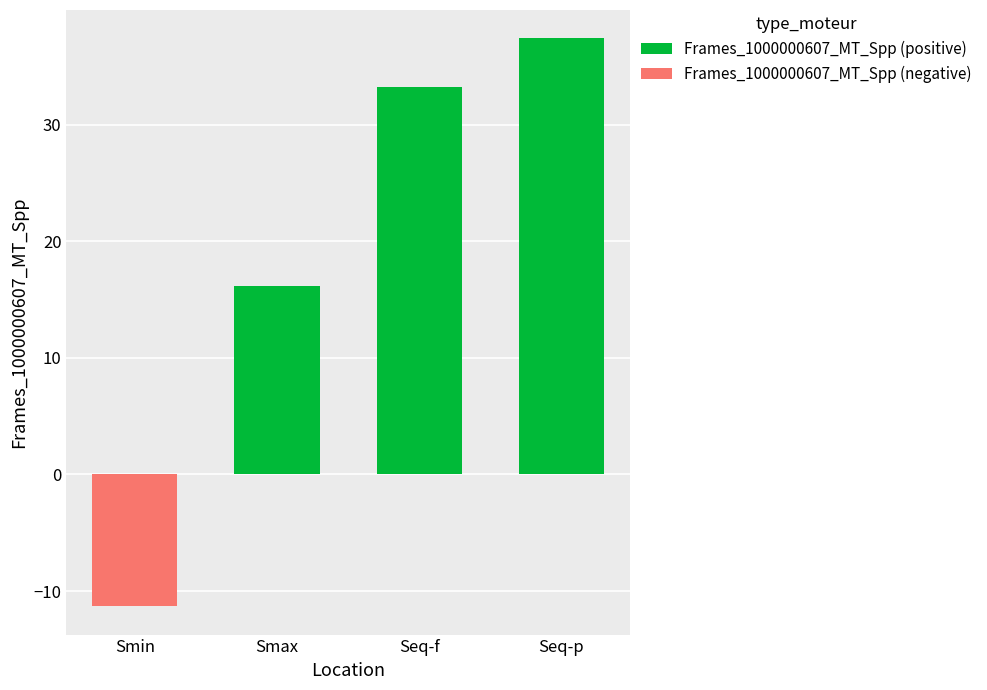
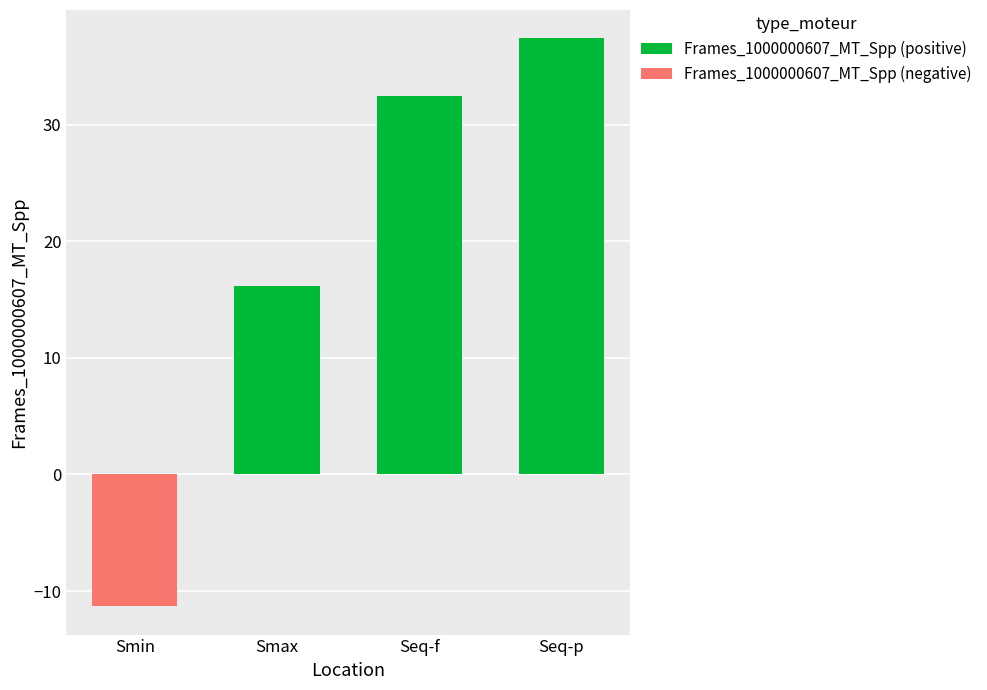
Frames_1000000607_MT_Spp (positive), Seq-f: 33.2 -> 32.5
